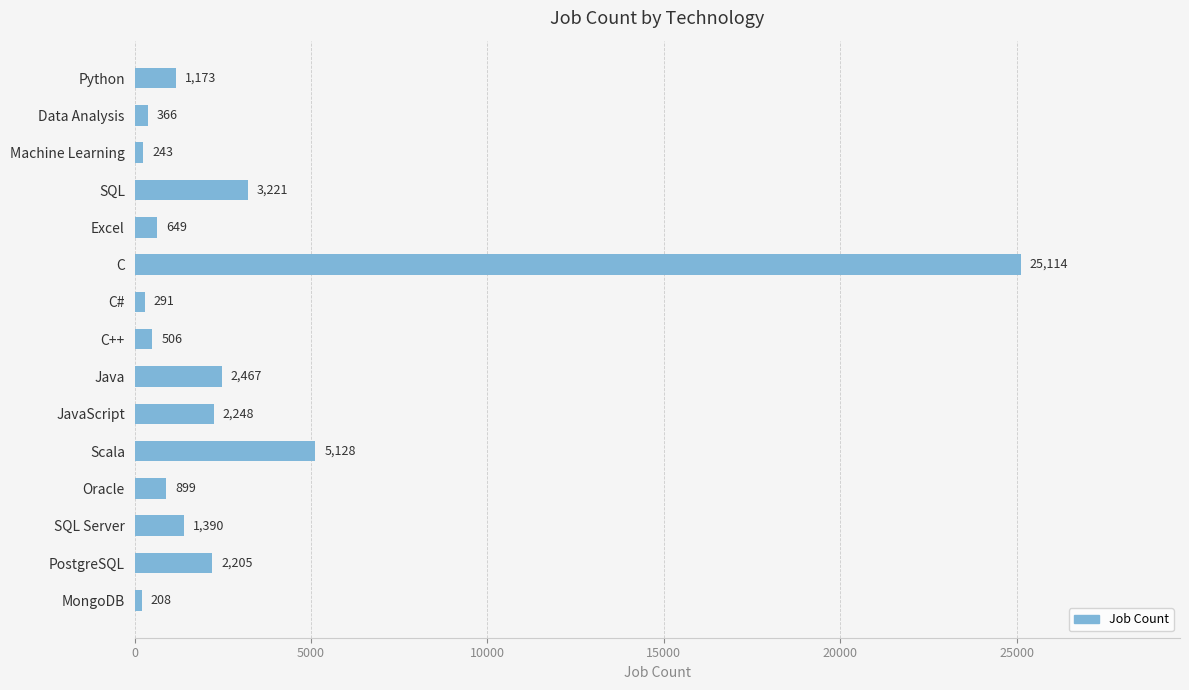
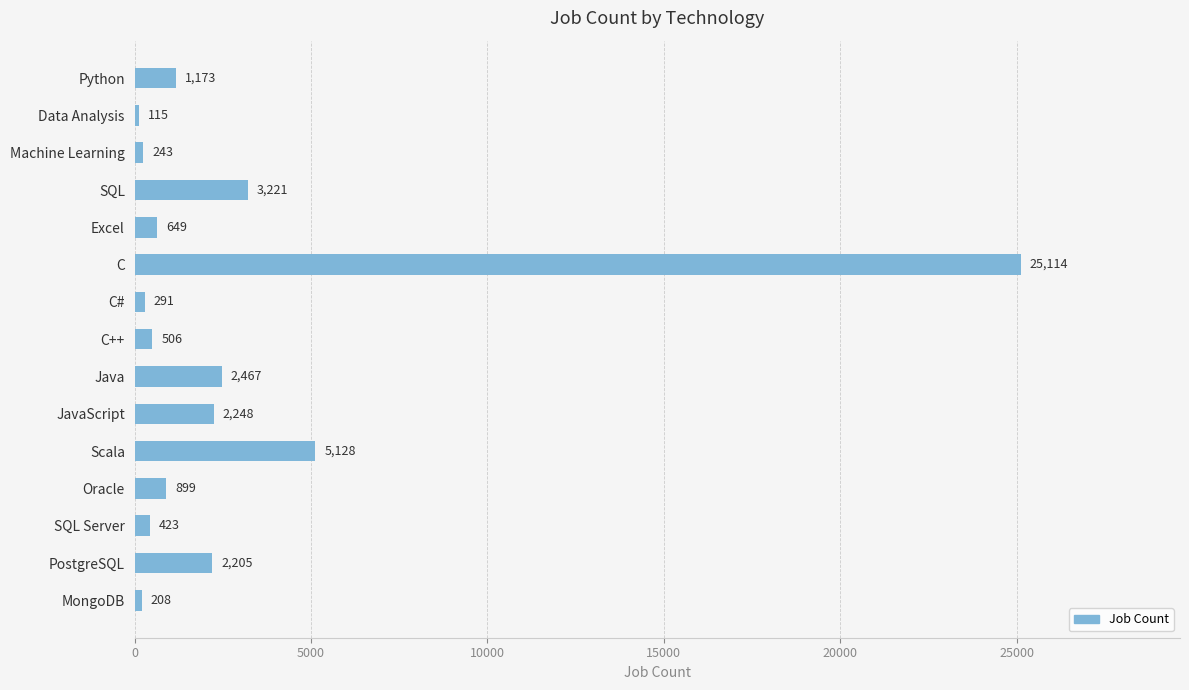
Data Analysis: 366 -> 115
SQL Server: 1,390 -> 423
